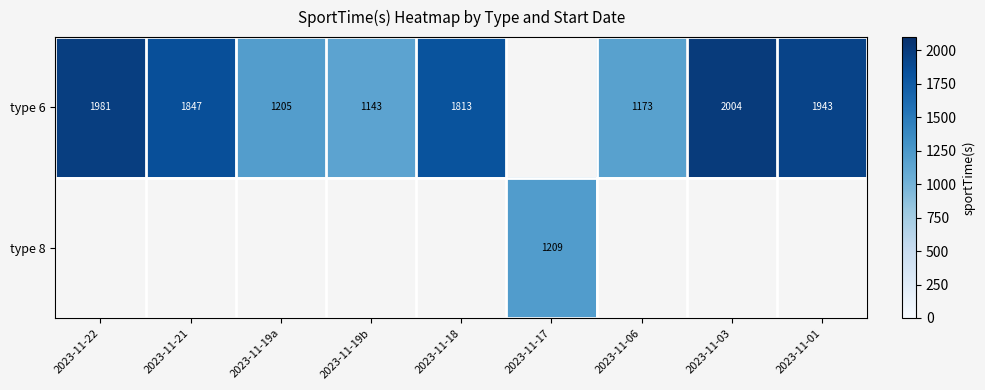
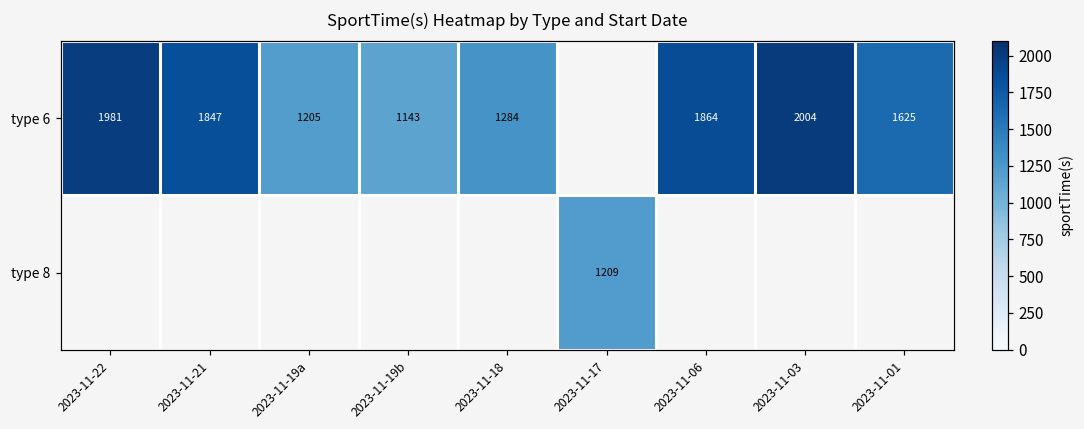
type 6, 2023-11-18: 1813 -> 1284
type 6, 2023-11-06: 1173 -> 1864
type 6, 2023-11-01: 1943 -> 1625
